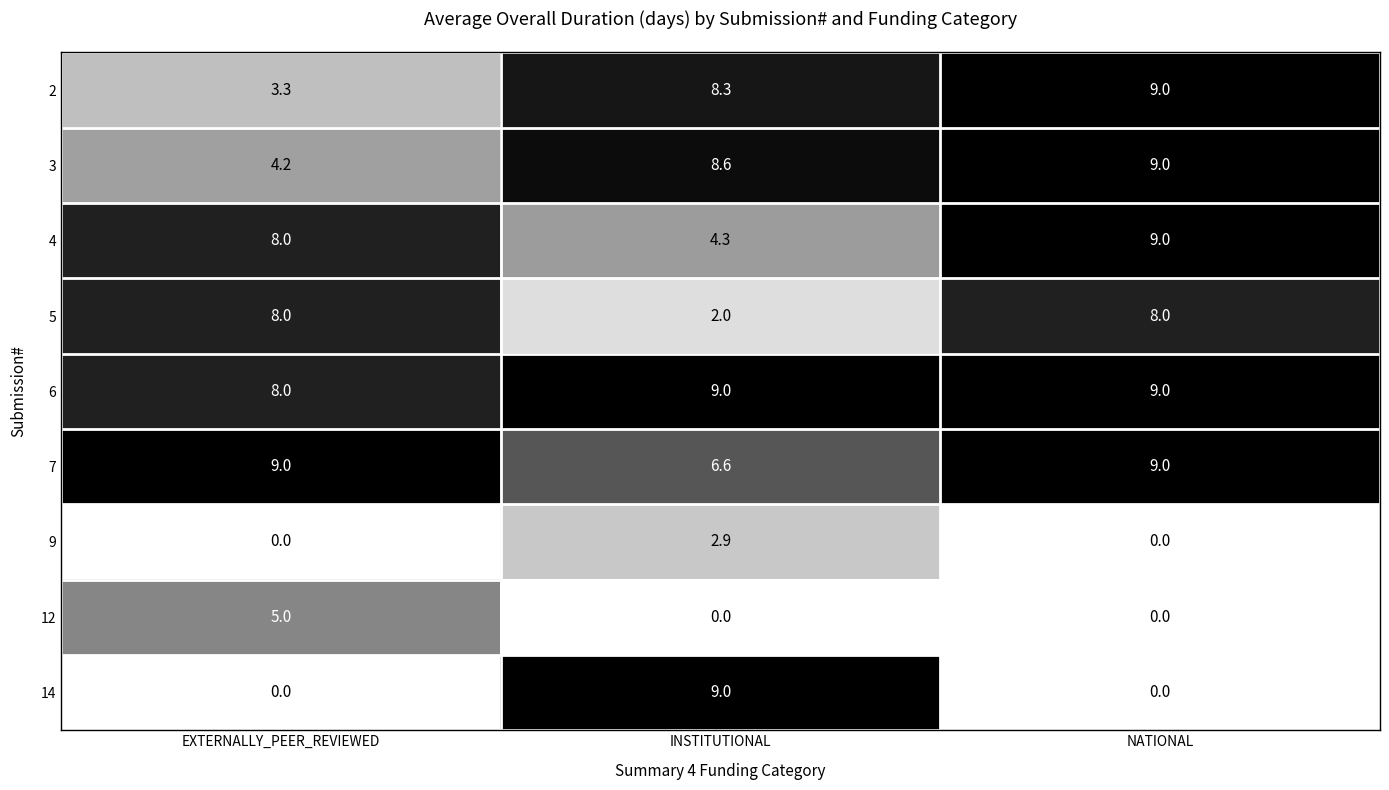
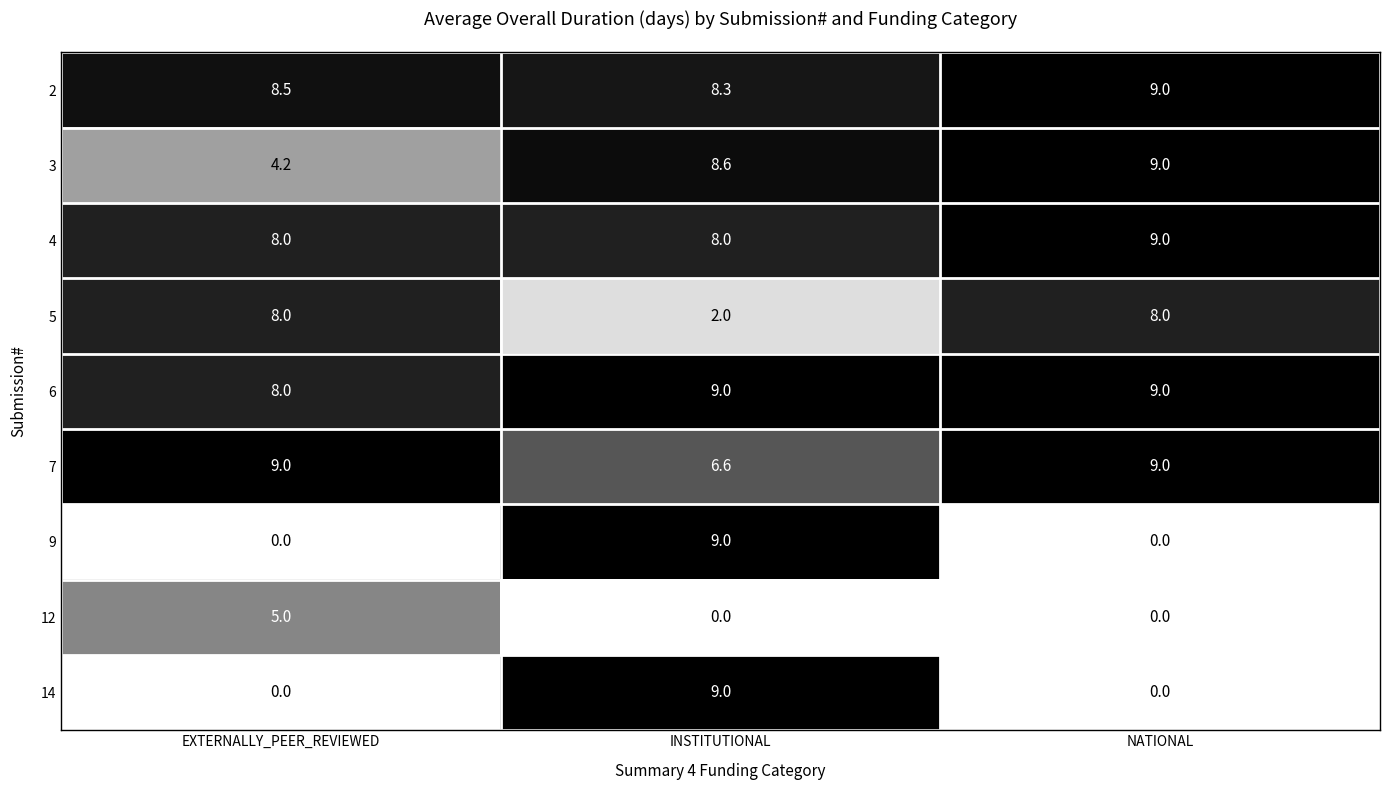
2, EXTERNALLY_PEER_REVIEWED: 3.3 -> 8.5
4, INSTITUTIONAL: 4.3 -> 8.0
9, INSTITUTIONAL: 2.9 -> 9.0
